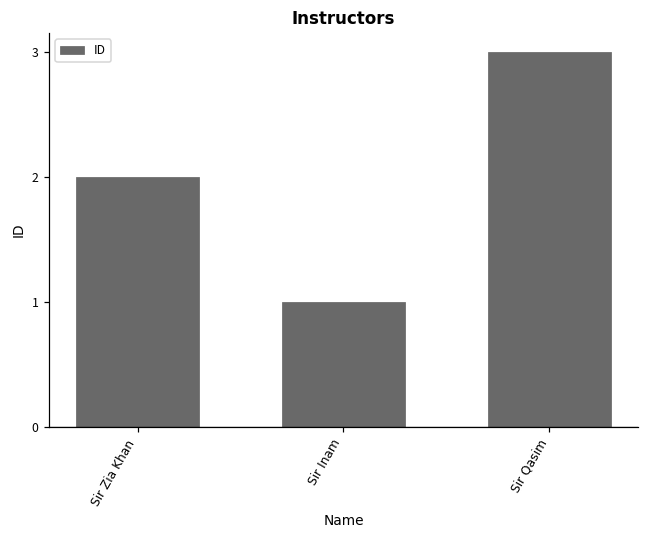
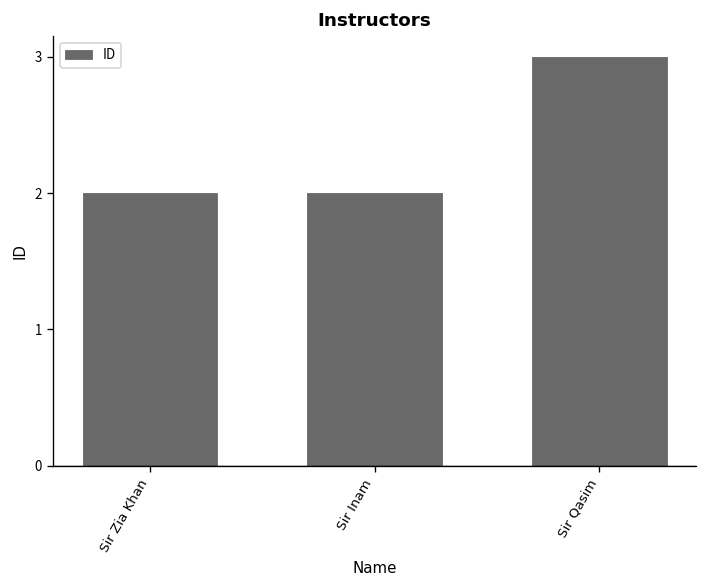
Sir Inam: 1 -> 2
